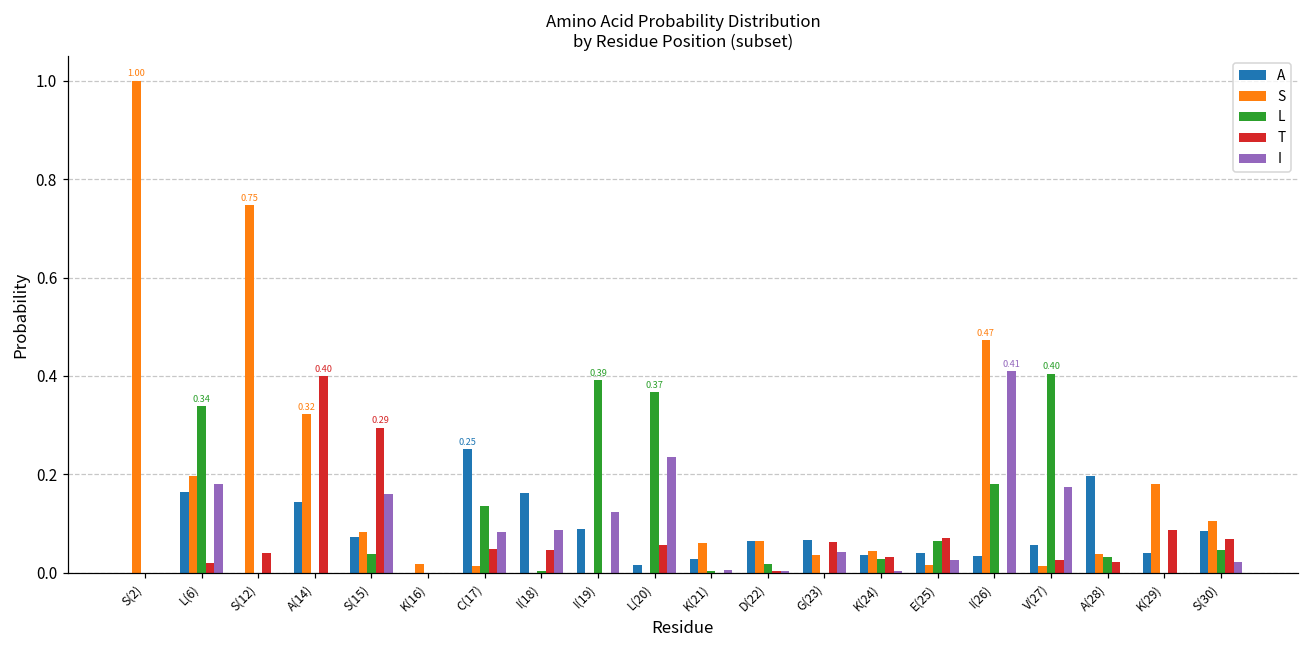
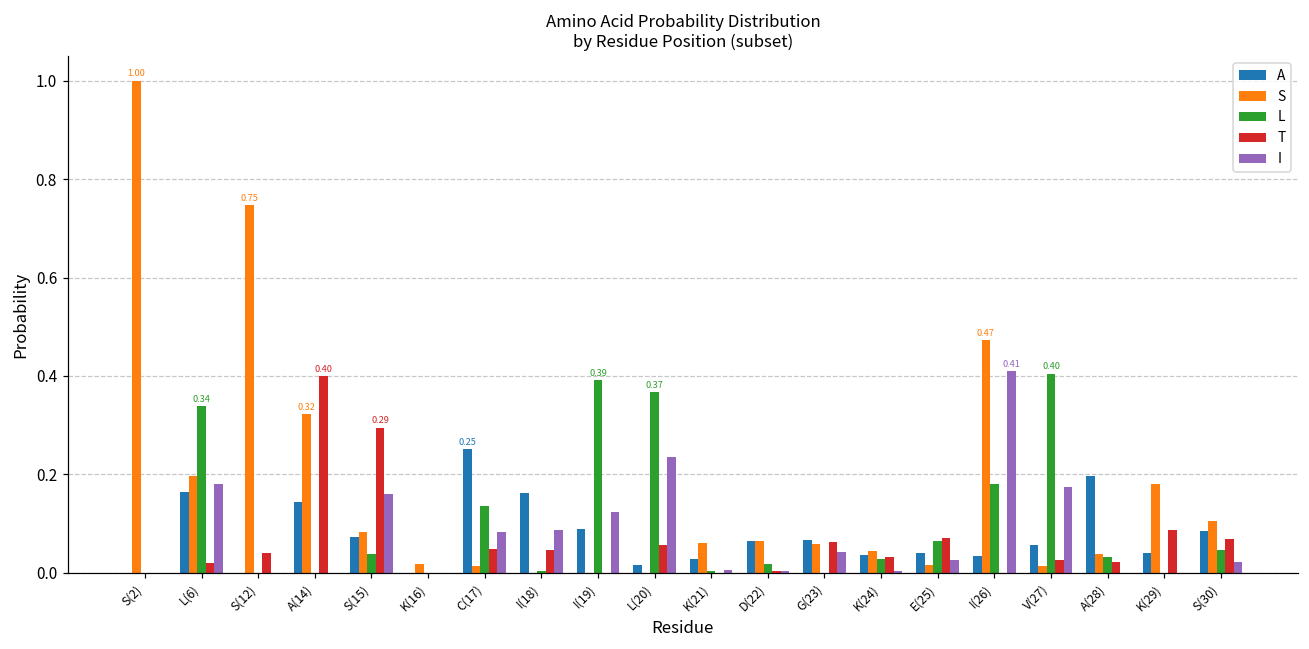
S, G(23): 0.04 -> 0.06
